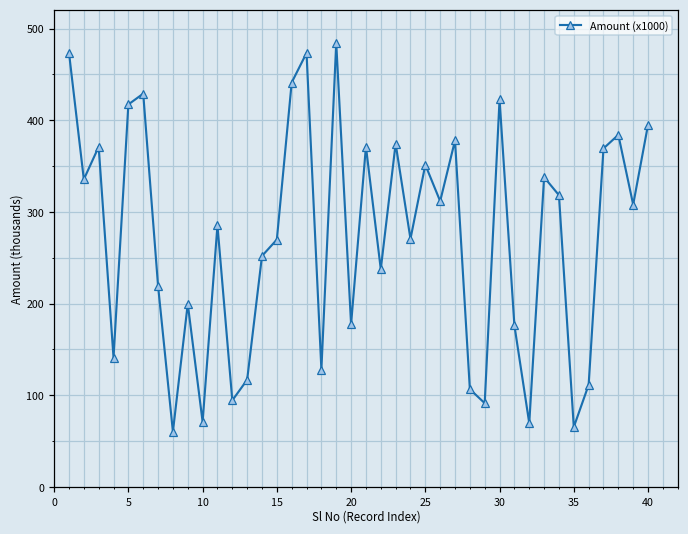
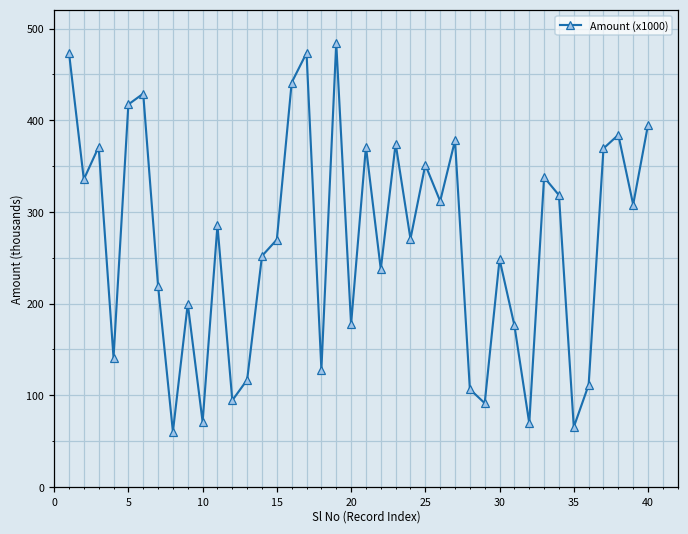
30: 420 -> 250
